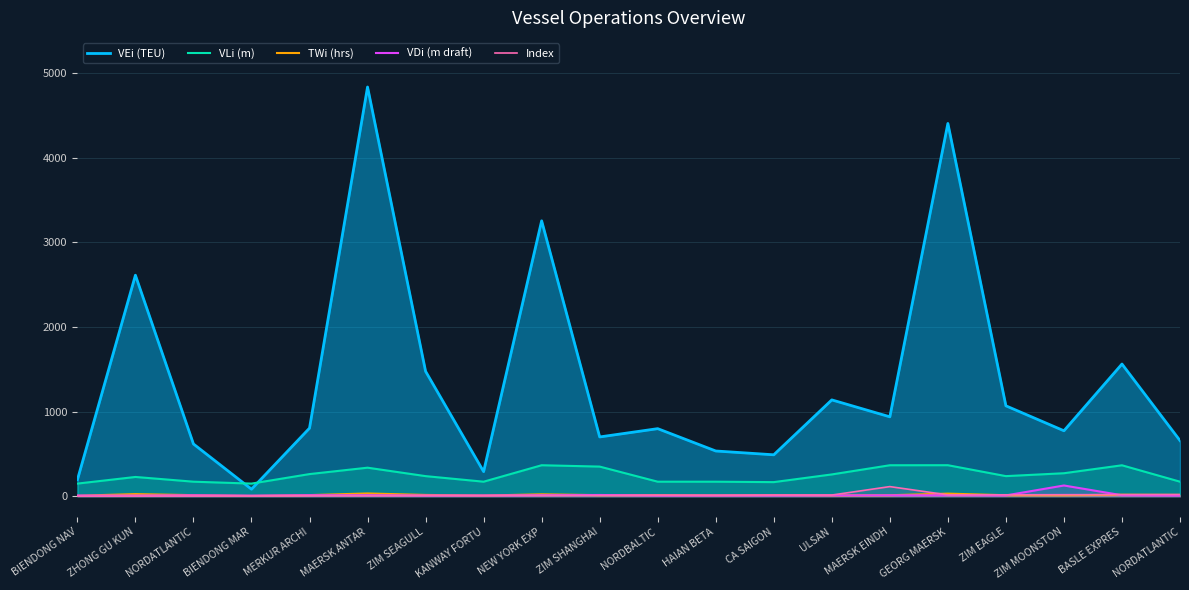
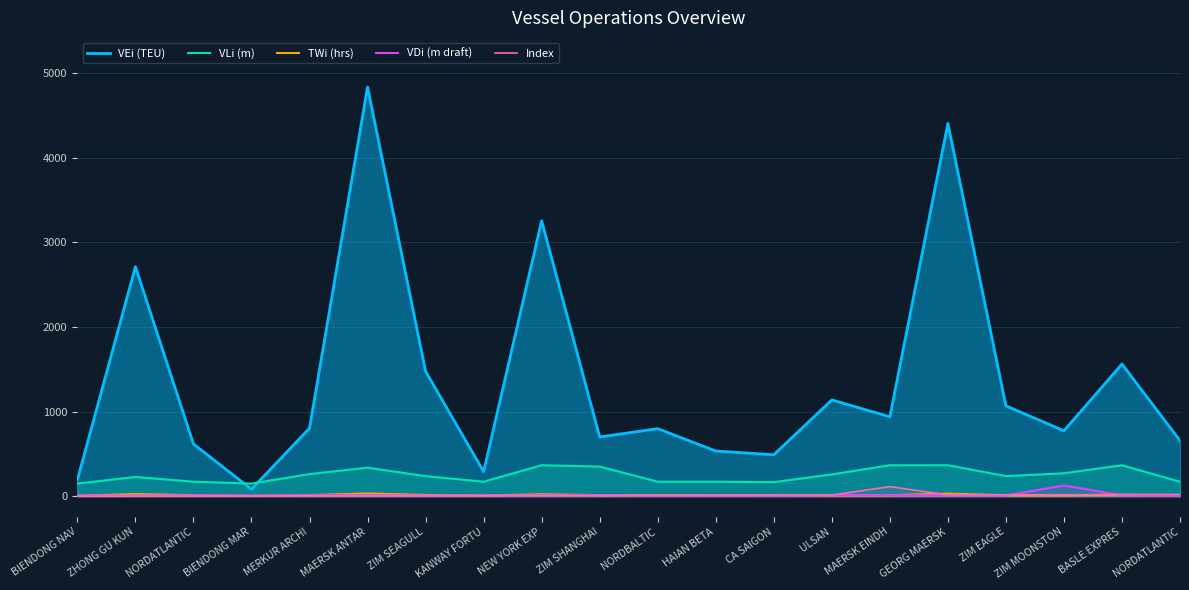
VEi (TEU), ZHONG GU KUN: 2600 -> 2700
